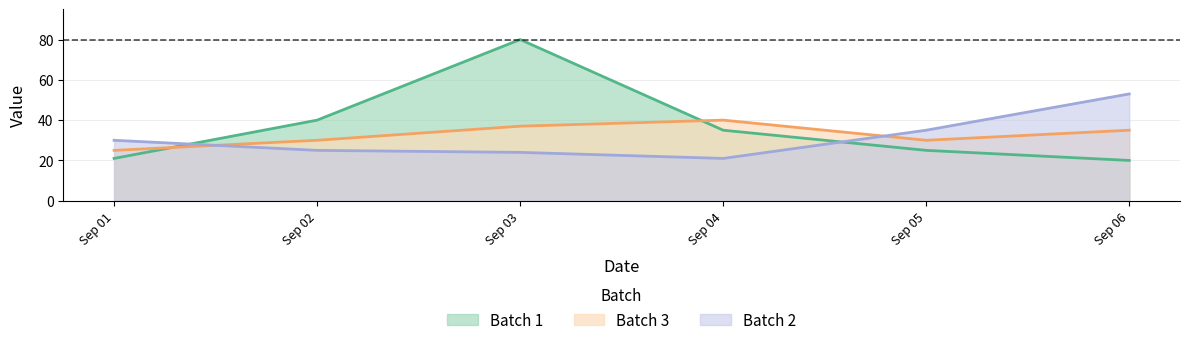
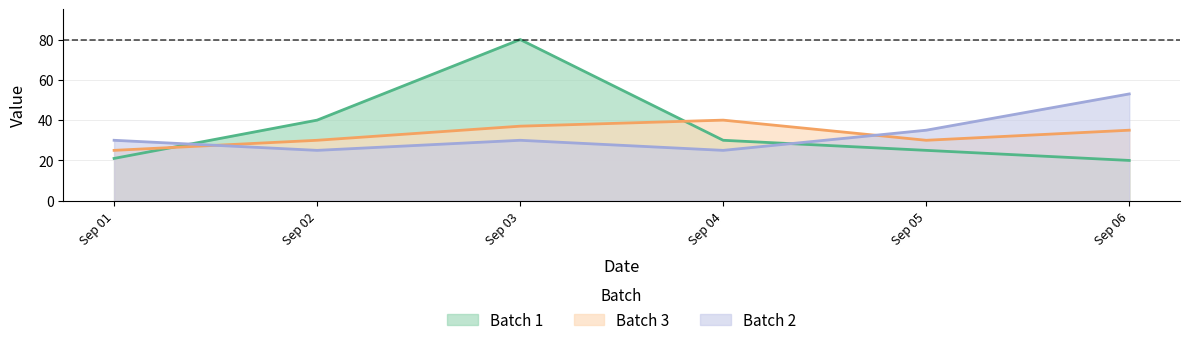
Batch 2, Sep 03: 24 -> 30
Batch 1, Sep 04: 35 -> 30
Batch 2, Sep 04: 21 -> 25
